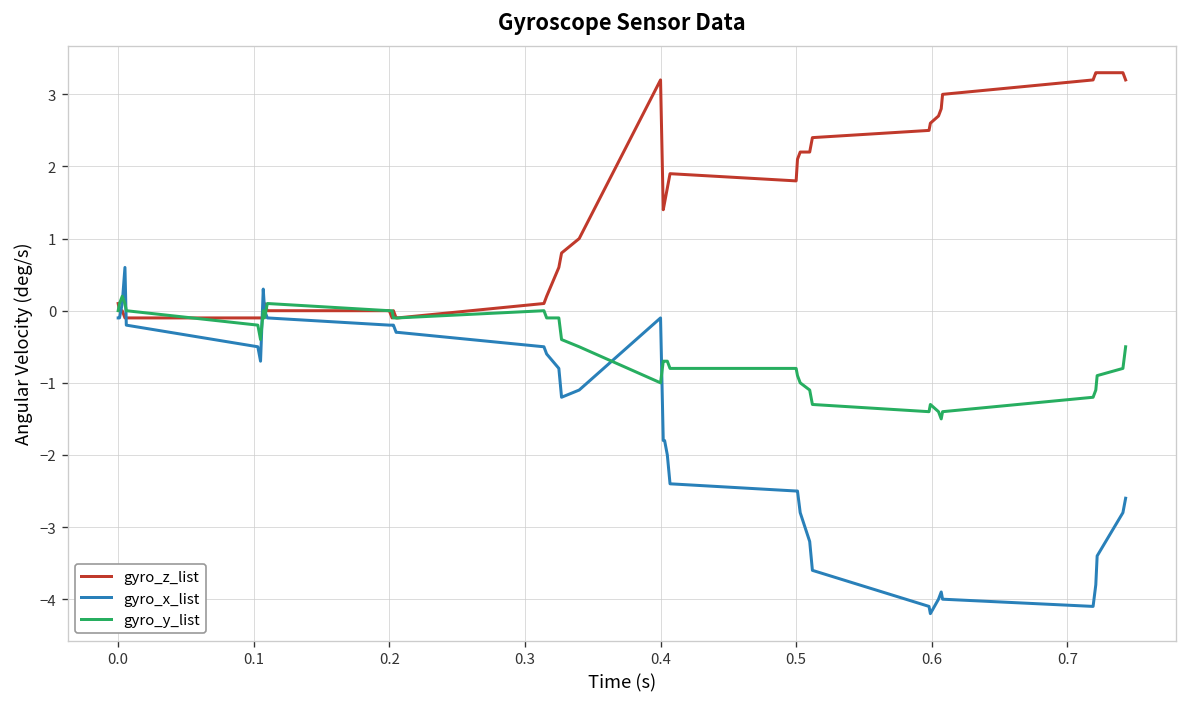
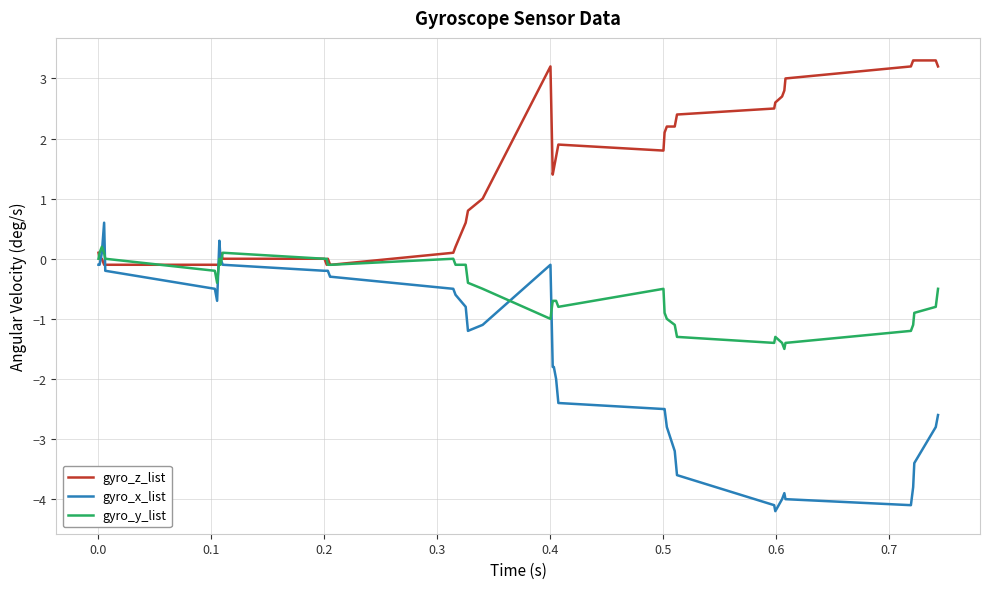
gyro_y_list, 0.5: -0.8 -> -0.5
